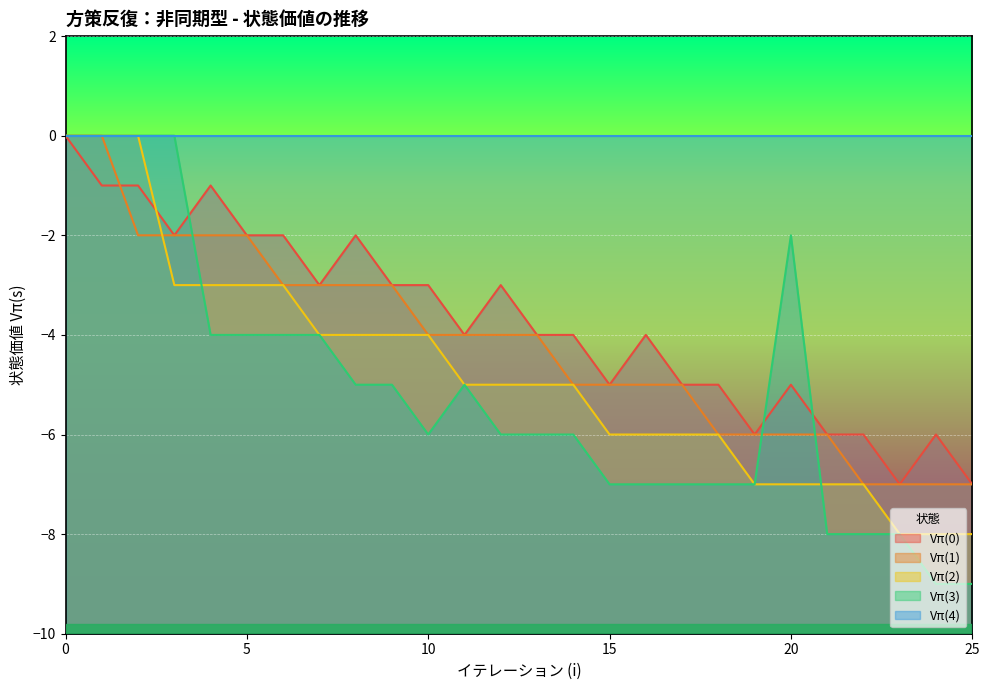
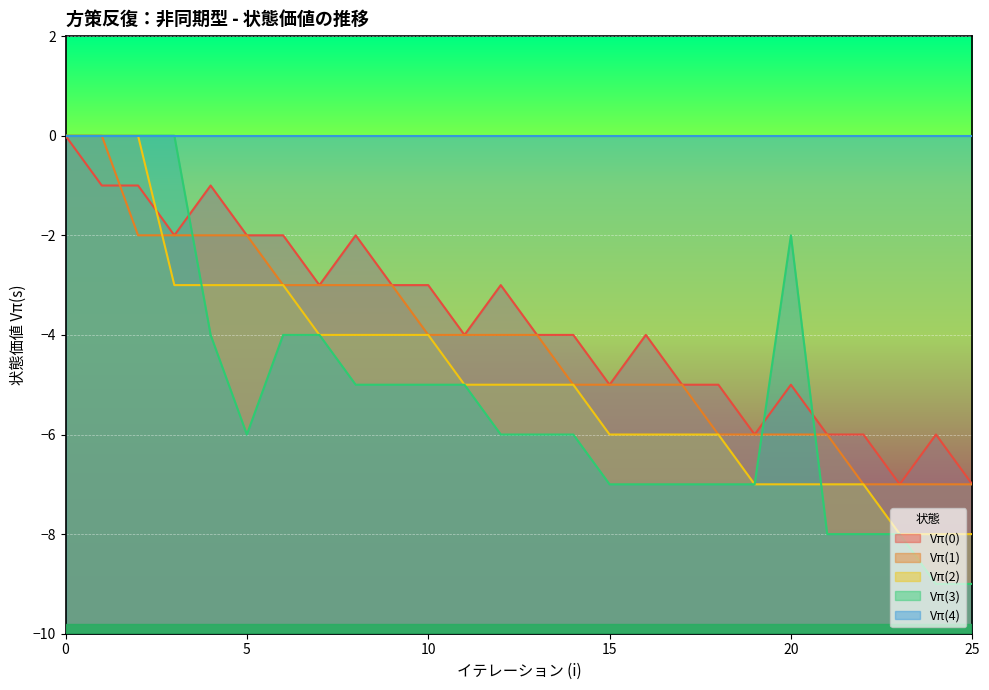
Vπ(3), 5: -4 -> -6
Vπ(3), 10: -6 -> -5
